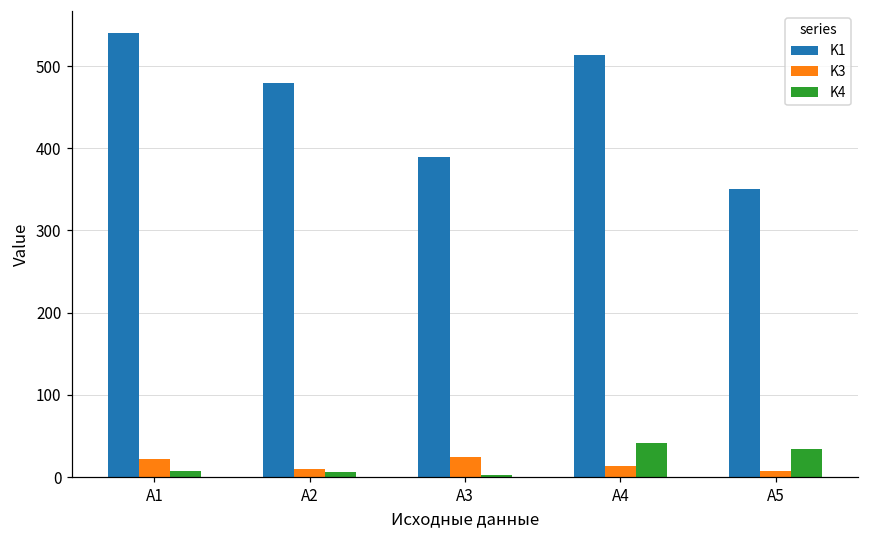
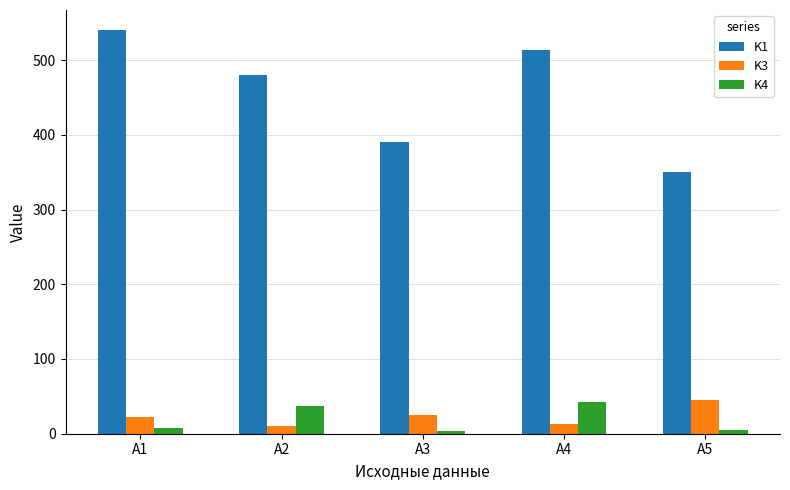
K4, А2: 10 -> 40
K3, А5: 10 -> 50
K4, А5: 30 -> 10
